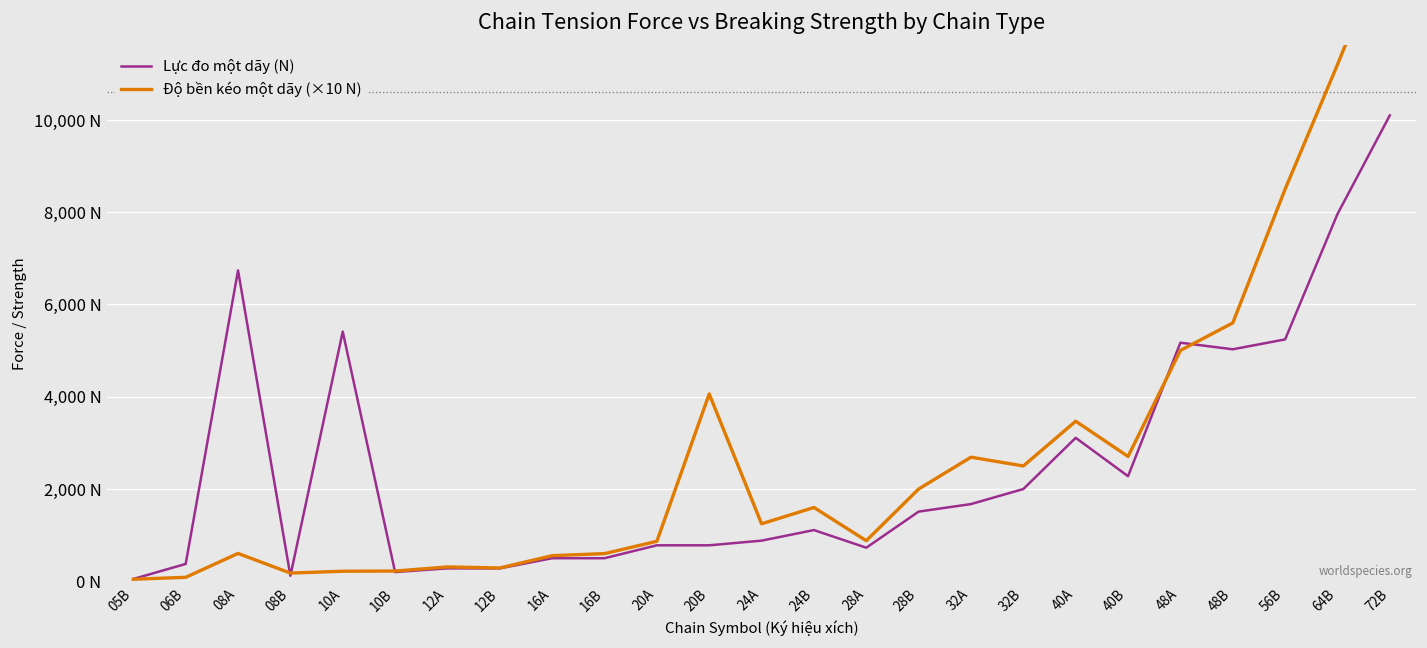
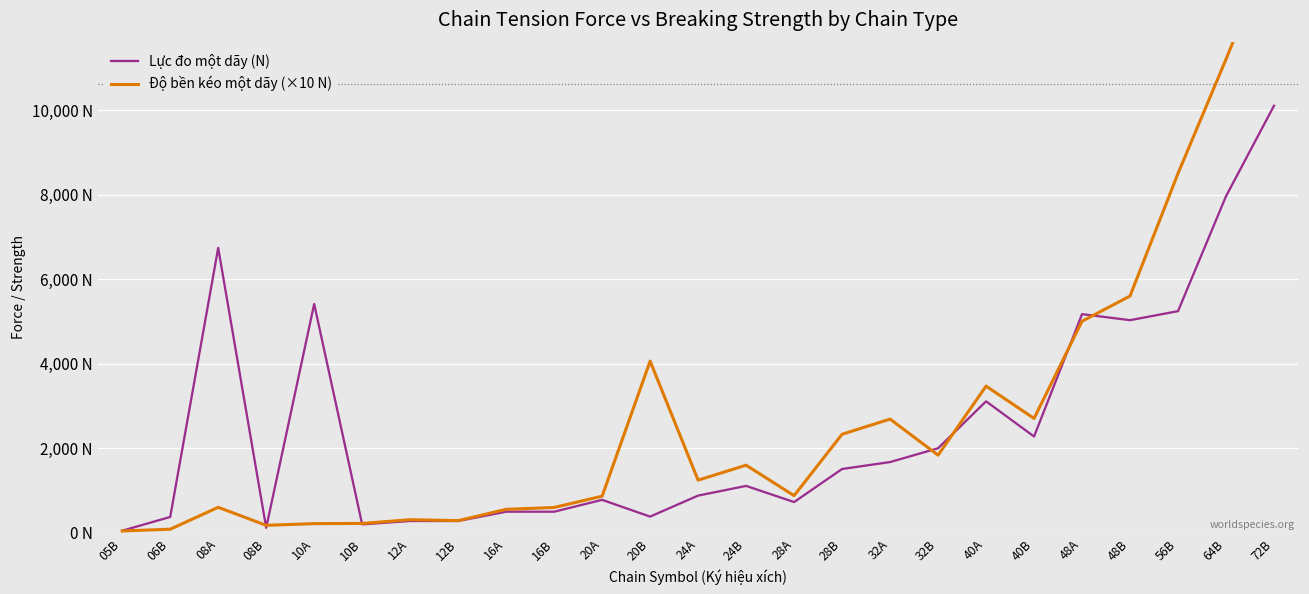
Lực đo một dãy (N), 20B: 800 N -> 400 N
Độ bền kéo một dãy (×10 N), 28B: 2,000 N -> 2,300 N
Độ bền kéo một dãy (×10 N), 32B: 2,500 N -> 1,800 N
